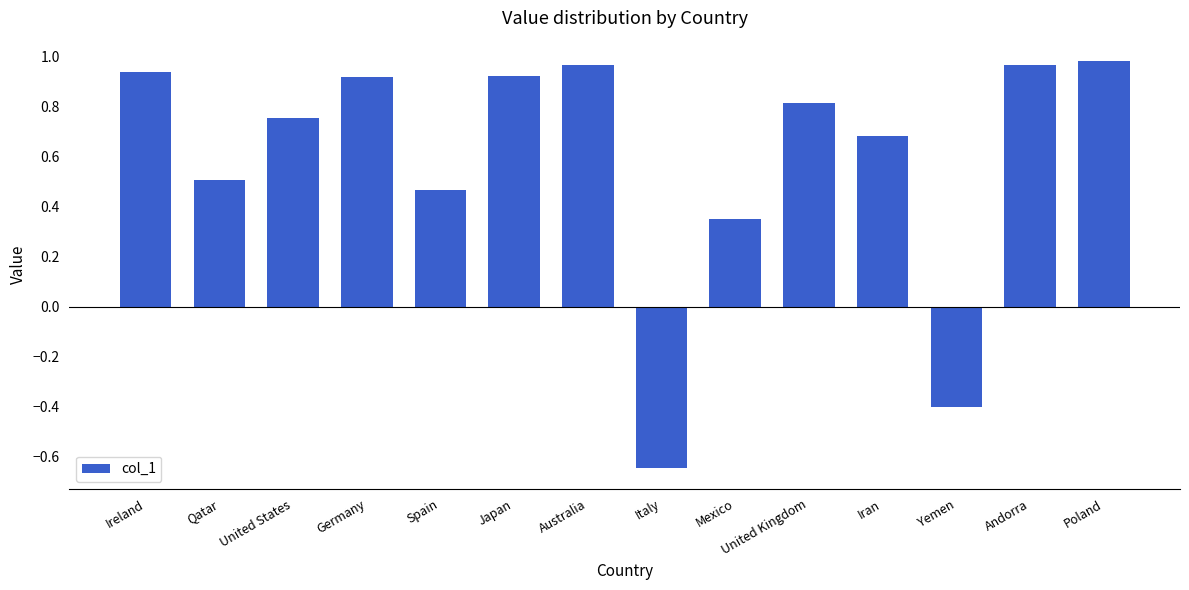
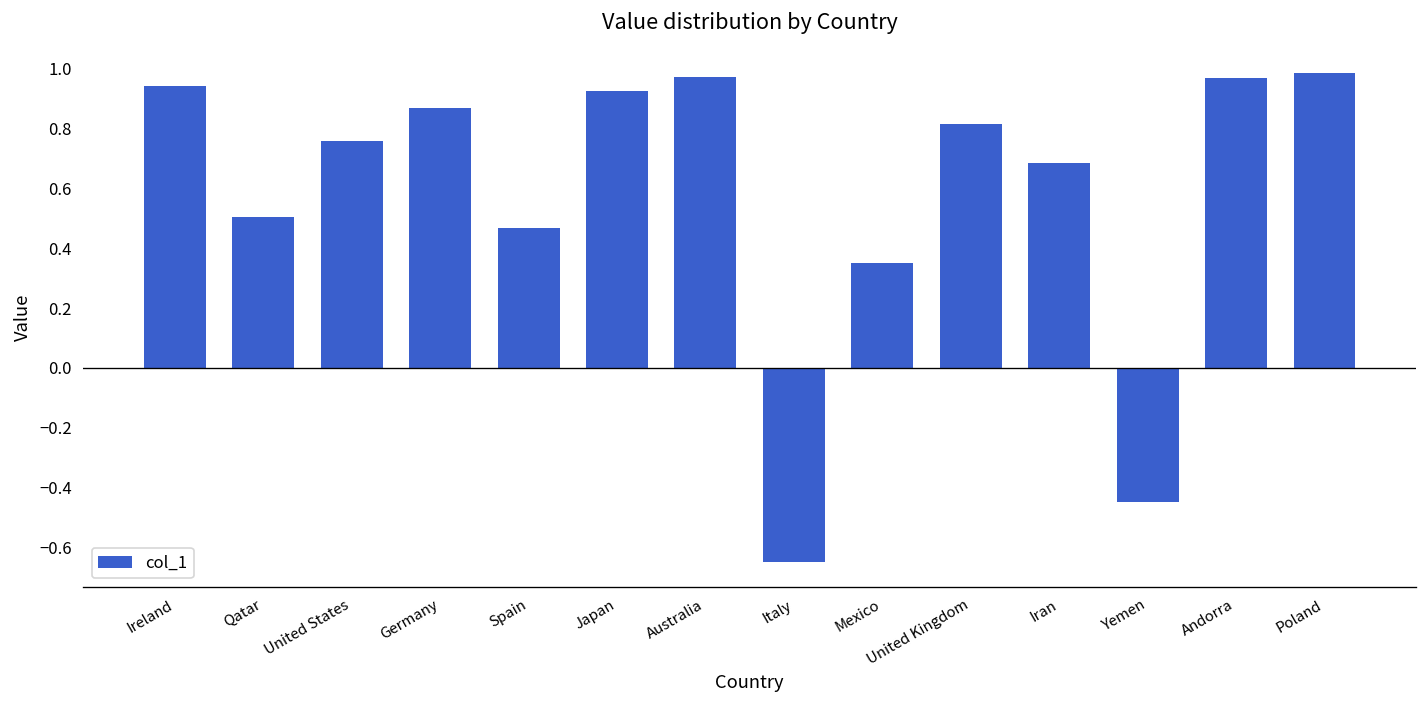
Germany: 0.92 -> 0.87
Yemen: -0.40 -> -0.45
